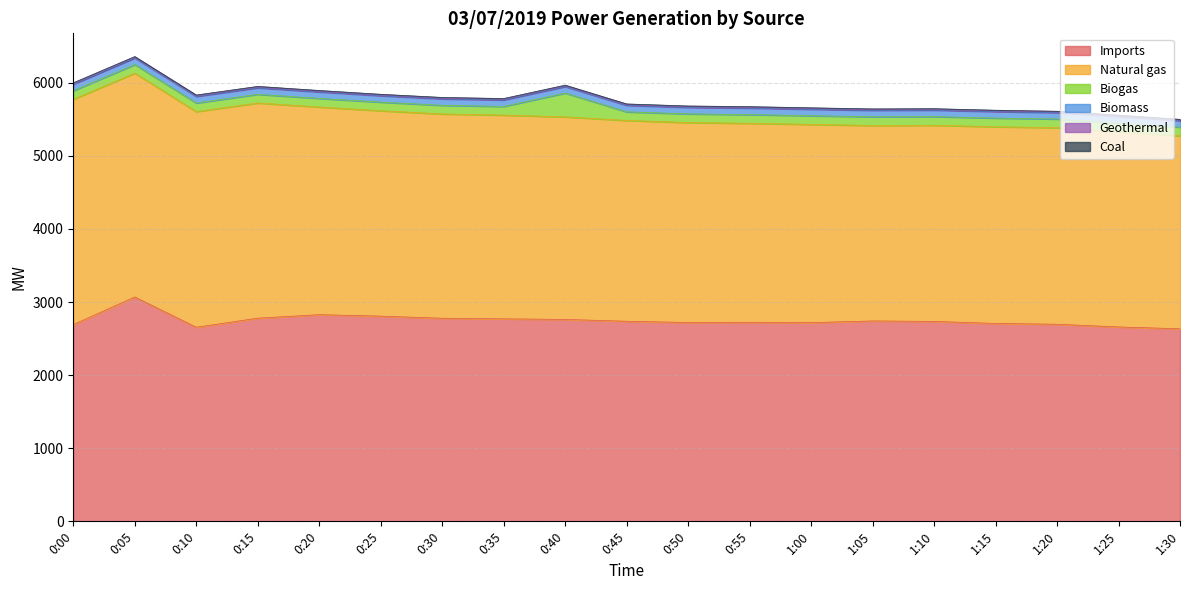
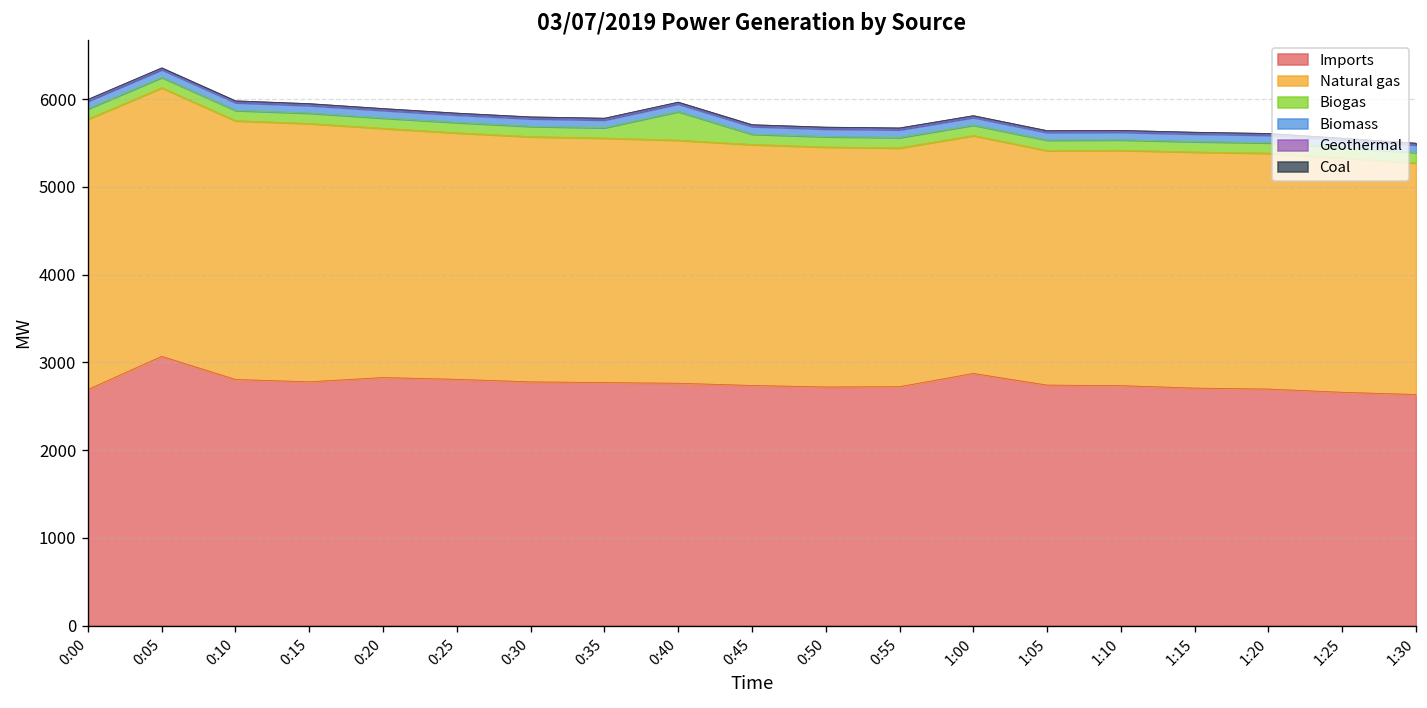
Imports, 0:10: 2700 -> 2800
Imports, 1:00: 2700 -> 2900
